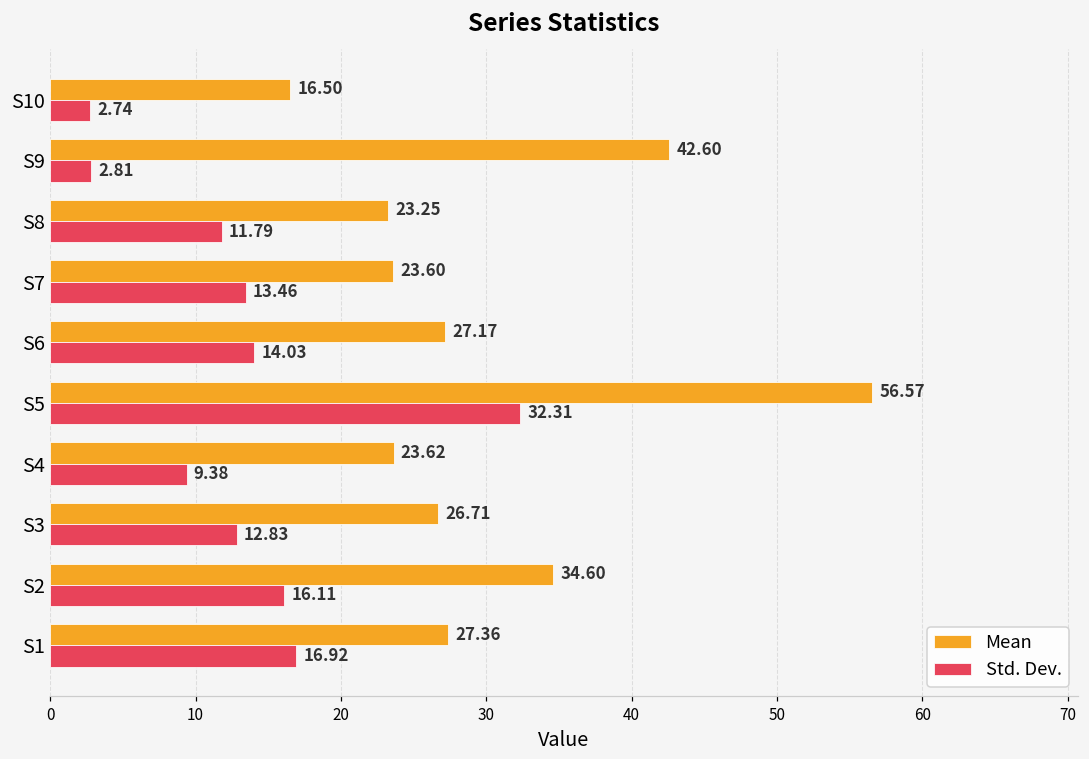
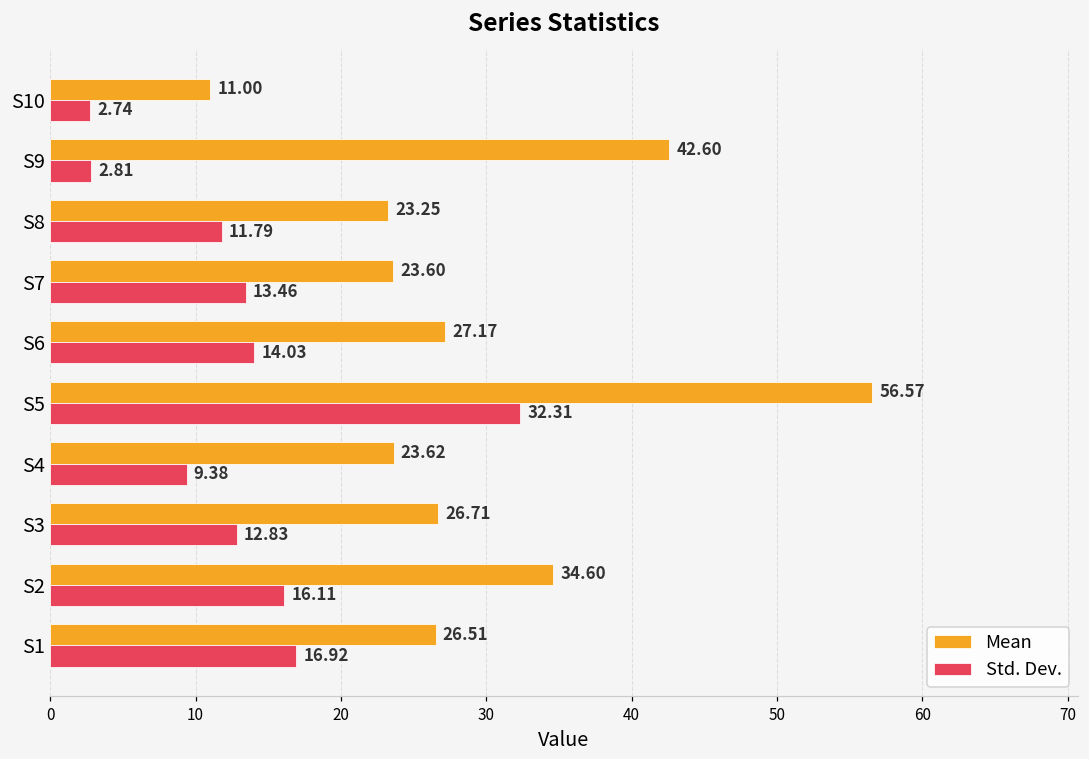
Mean, S10: 16.50 -> 11.00
Mean, S1: 27.36 -> 26.51
